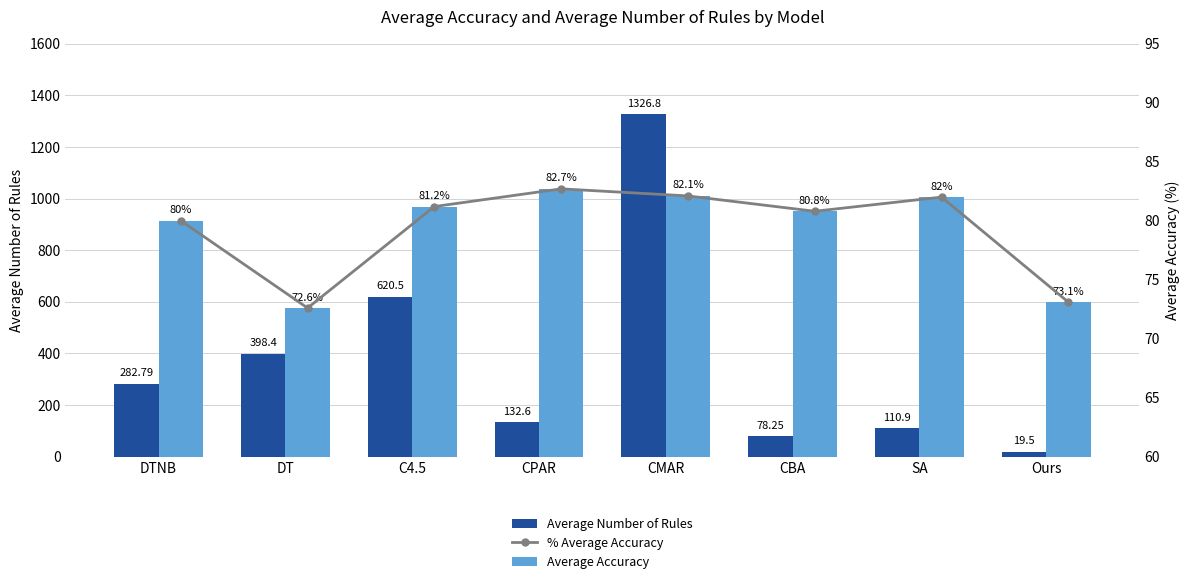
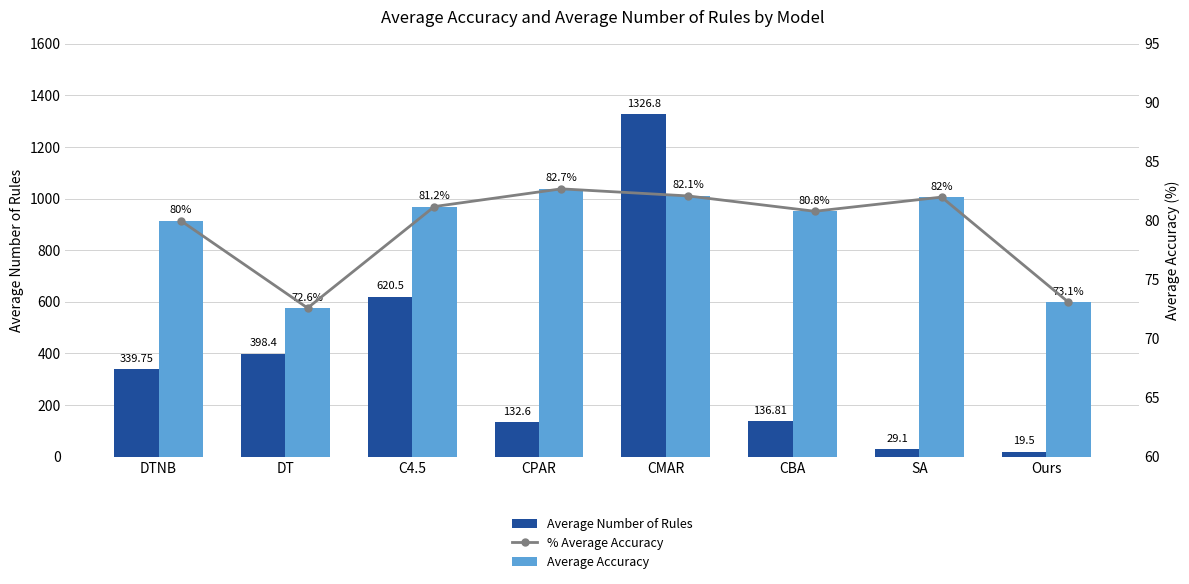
Average Number of Rules, DTNB: 282.79 -> 339.75
Average Number of Rules, CBA: 78.25 -> 136.81
Average Number of Rules, SA: 110.9 -> 29.1
